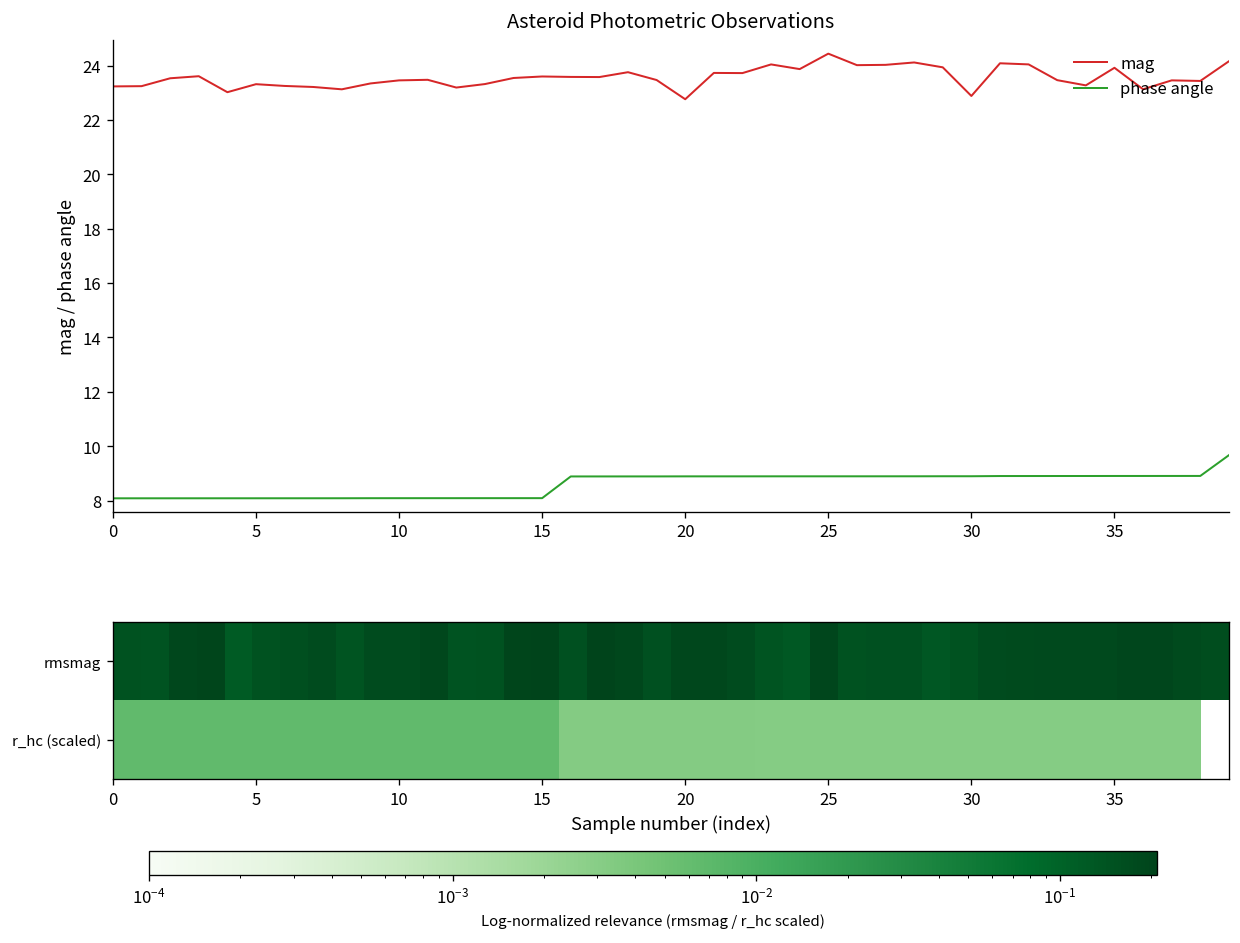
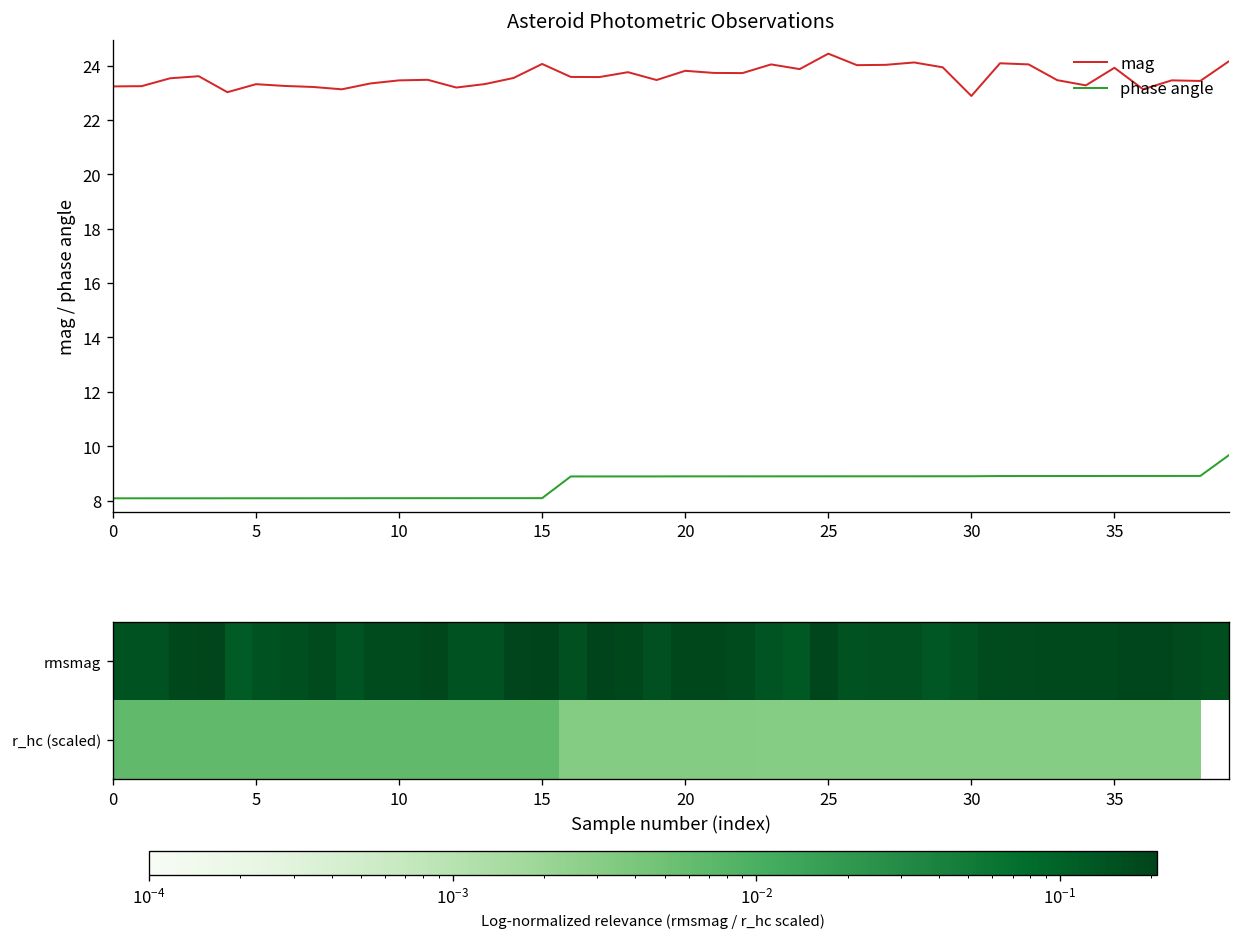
Asteroid Photometric Observations, mag, 15: 23.6 -> 24.1
Asteroid Photometric Observations, mag, 20: 22.8 -> 23.8
